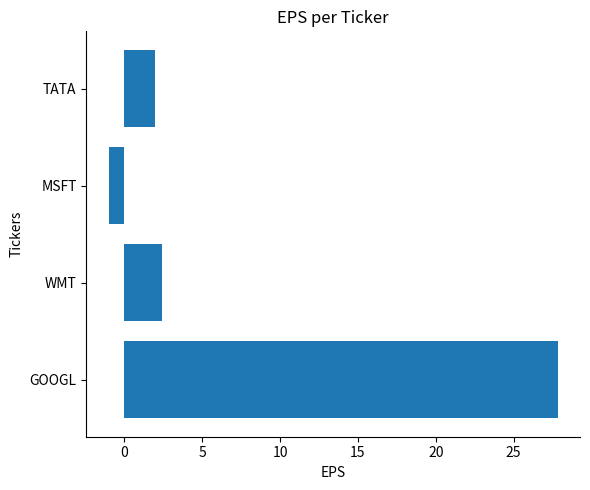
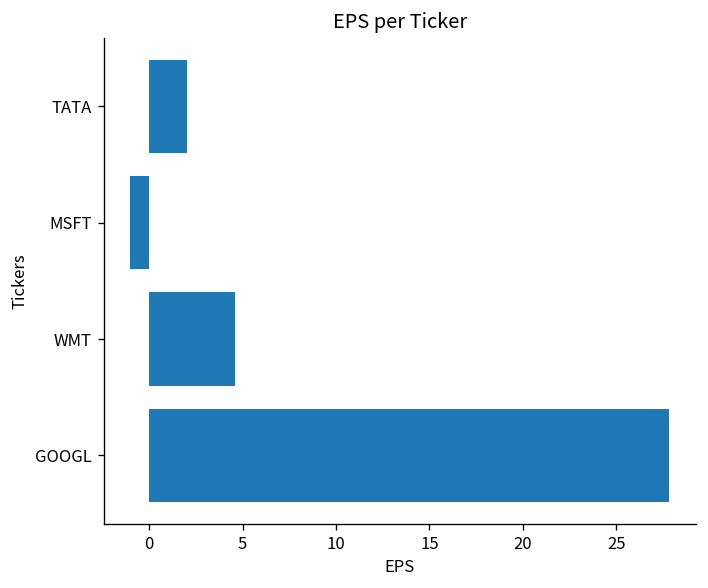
WMT: 2.4 -> 4.6
